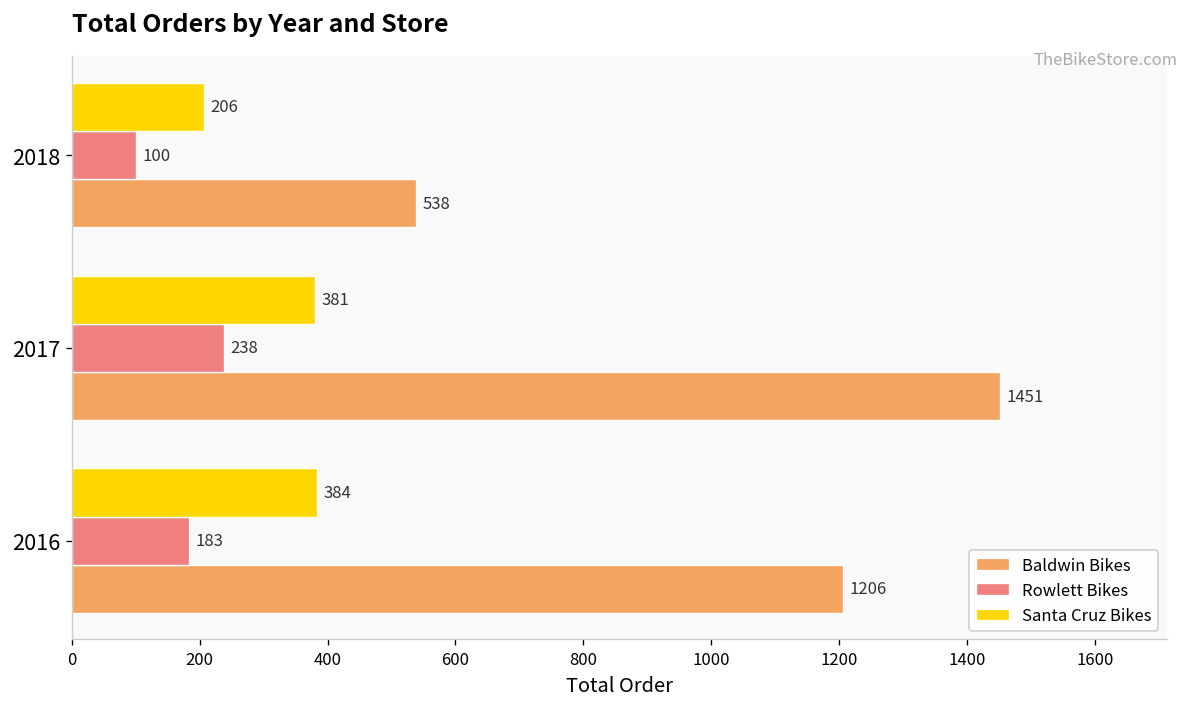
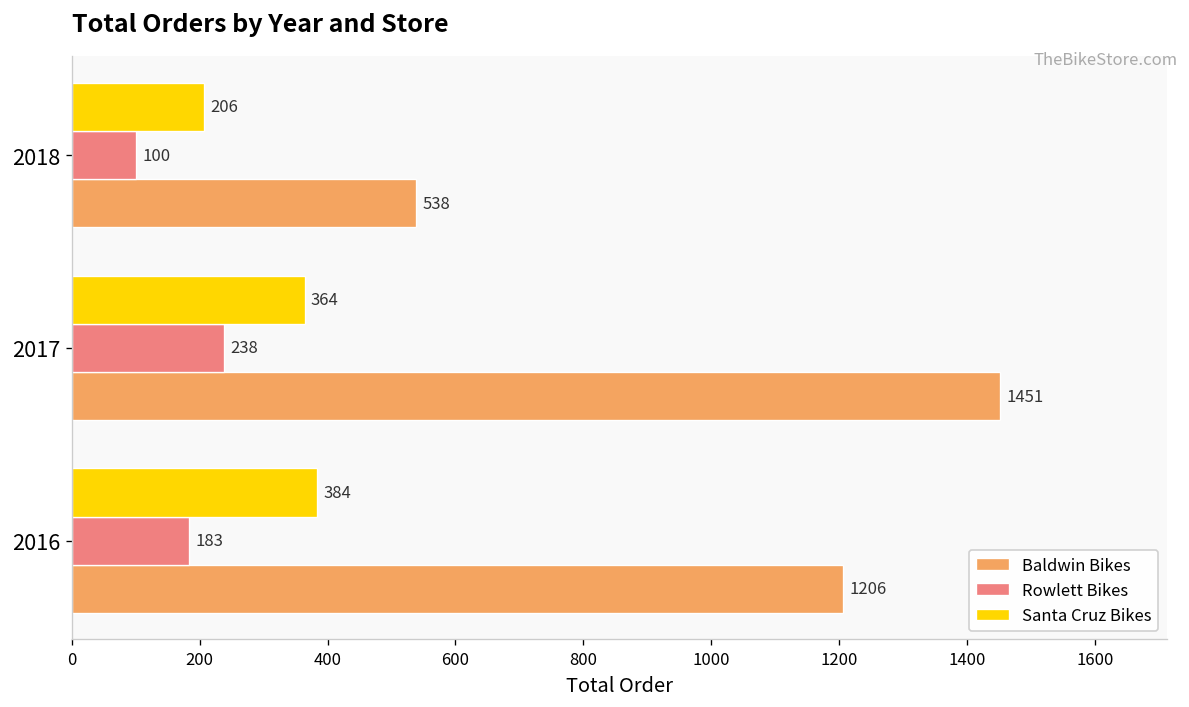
Santa Cruz Bikes, 2017: 381 -> 364
